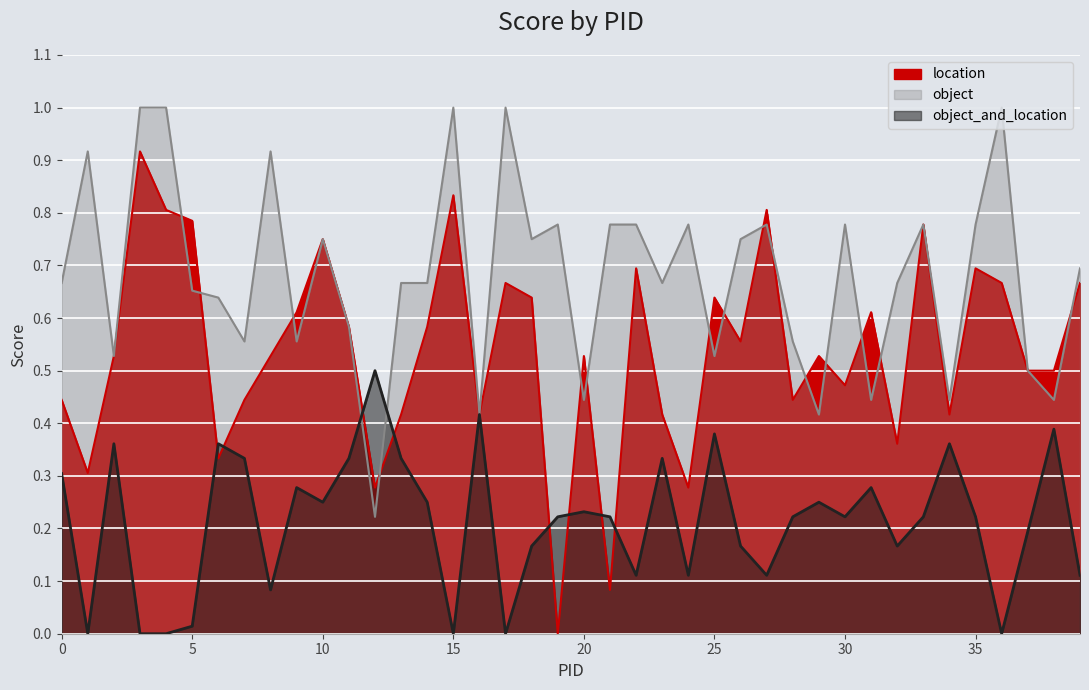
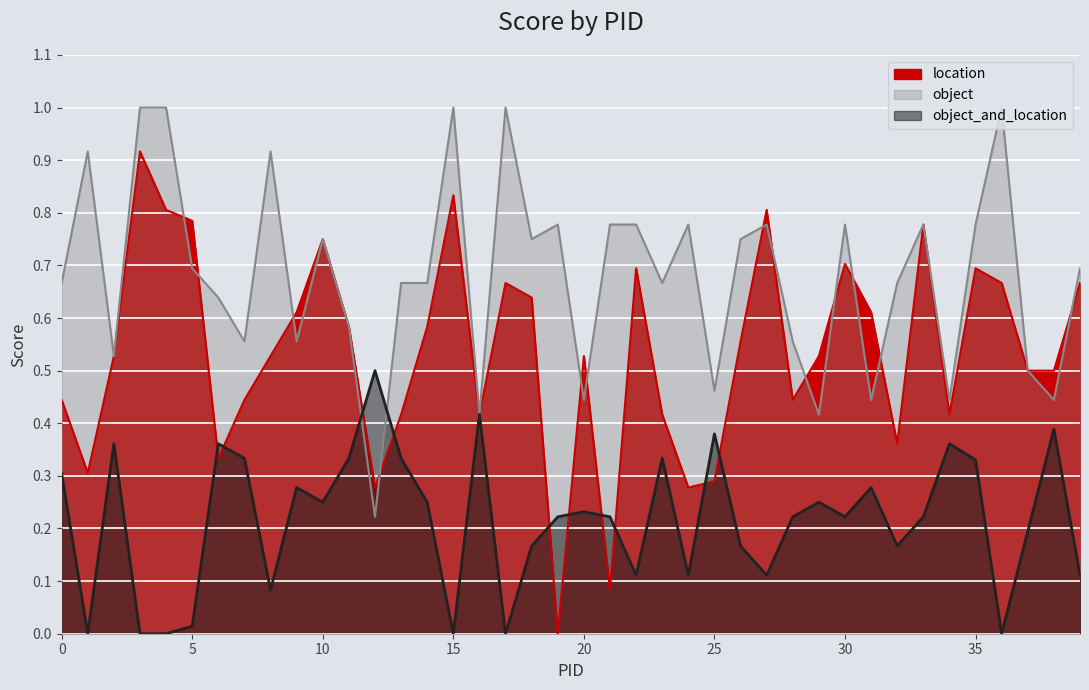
object, 5: 0.65 -> 0.69
location, 25: 0.64 -> 0.29
object, 25: 0.53 -> 0.46
location, 30: 0.47 -> 0.70
object_and_location, 35: 0.22 -> 0.33
